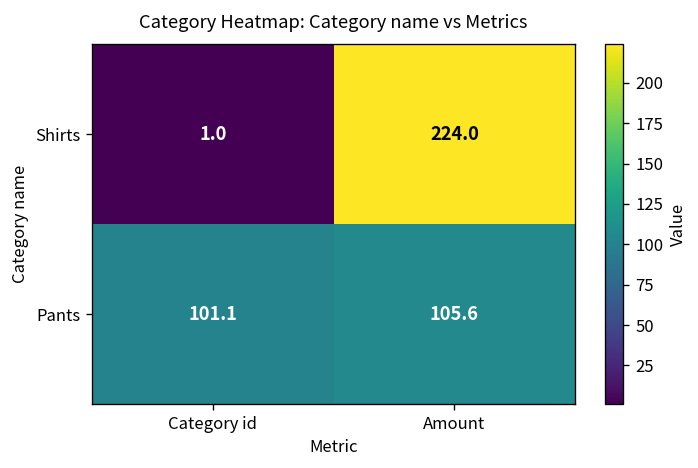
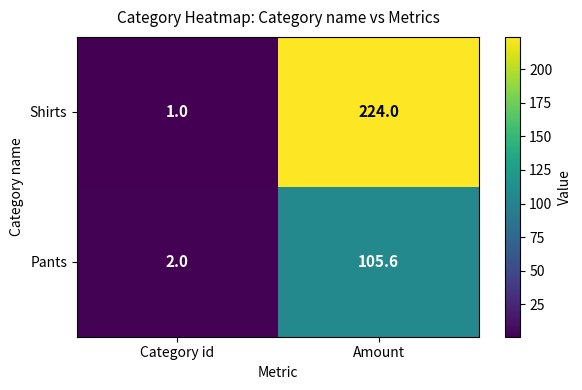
Pants, Category id: 101.1 -> 2.0
